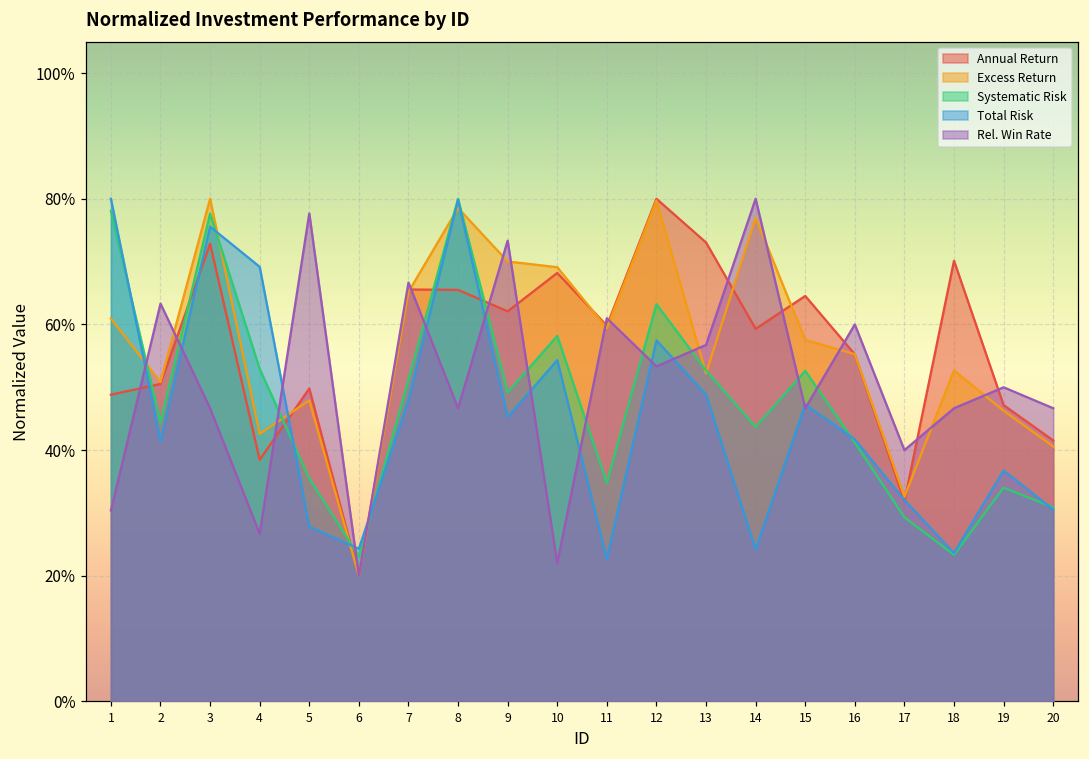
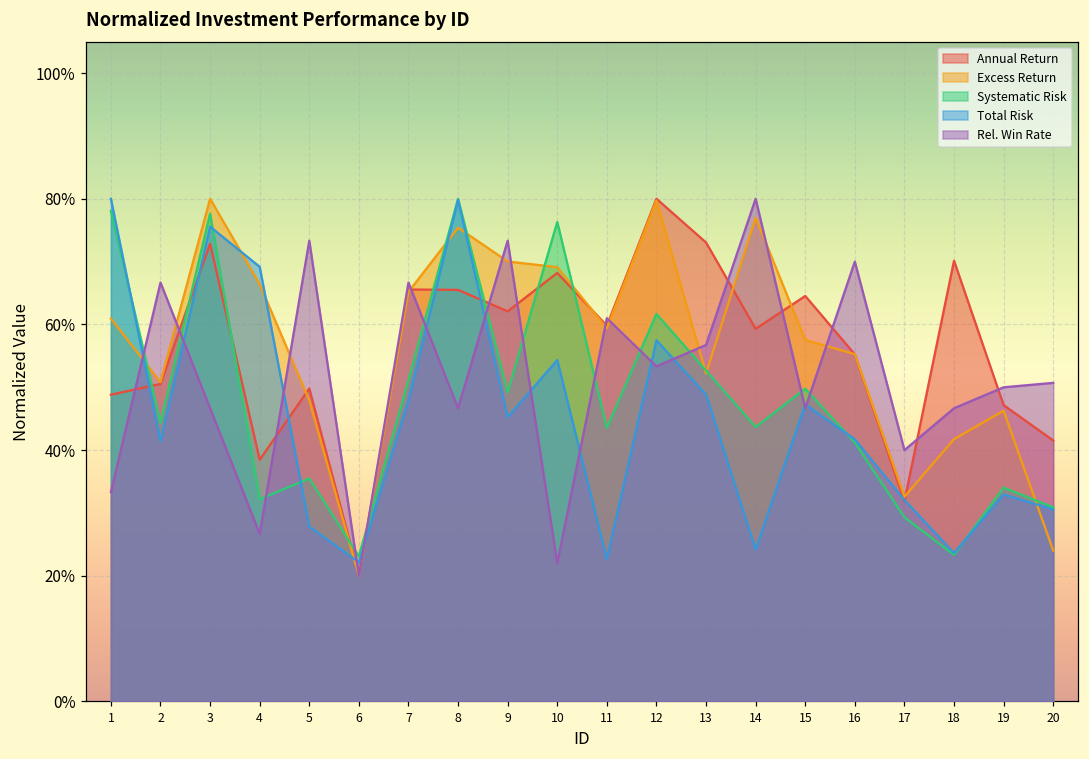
Rel. Win Rate, 1: 30% -> 33%
Rel. Win Rate, 2: 63% -> 67%
Excess Return, 4: 43% -> 66%
Systematic Risk, 4: 53% -> 32%
Rel. Win Rate, 5: 78% -> 73%
Total Risk, 6: 24% -> 22%
Excess Return, 8: 79% -> 75%
Systematic Risk, 10: 58% -> 76%
Systematic Risk, 11: 35% -> 44%
Systematic Risk, 12: 63% -> 62%
Systematic Risk, 15: 53% -> 50%
Rel. Win Rate, 16: 60% -> 70%
Excess Return, 18: 53% -> 42%
Total Risk, 19: 37% -> 33%
Excess Return, 20: 41% -> 24%
Rel. Win Rate, 20: 47% -> 51%
